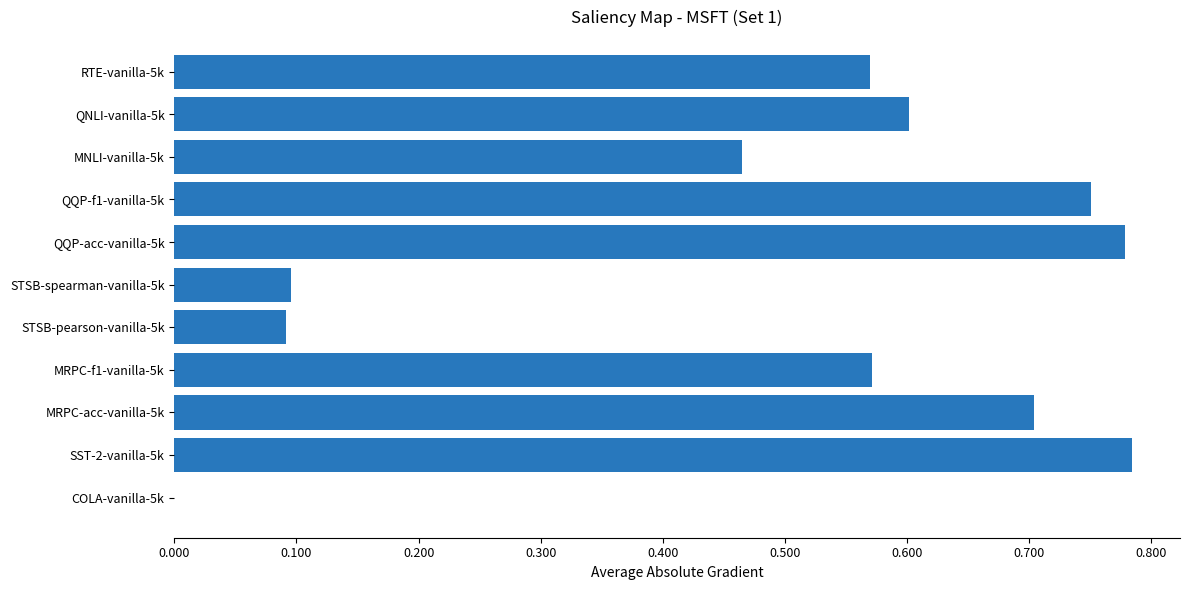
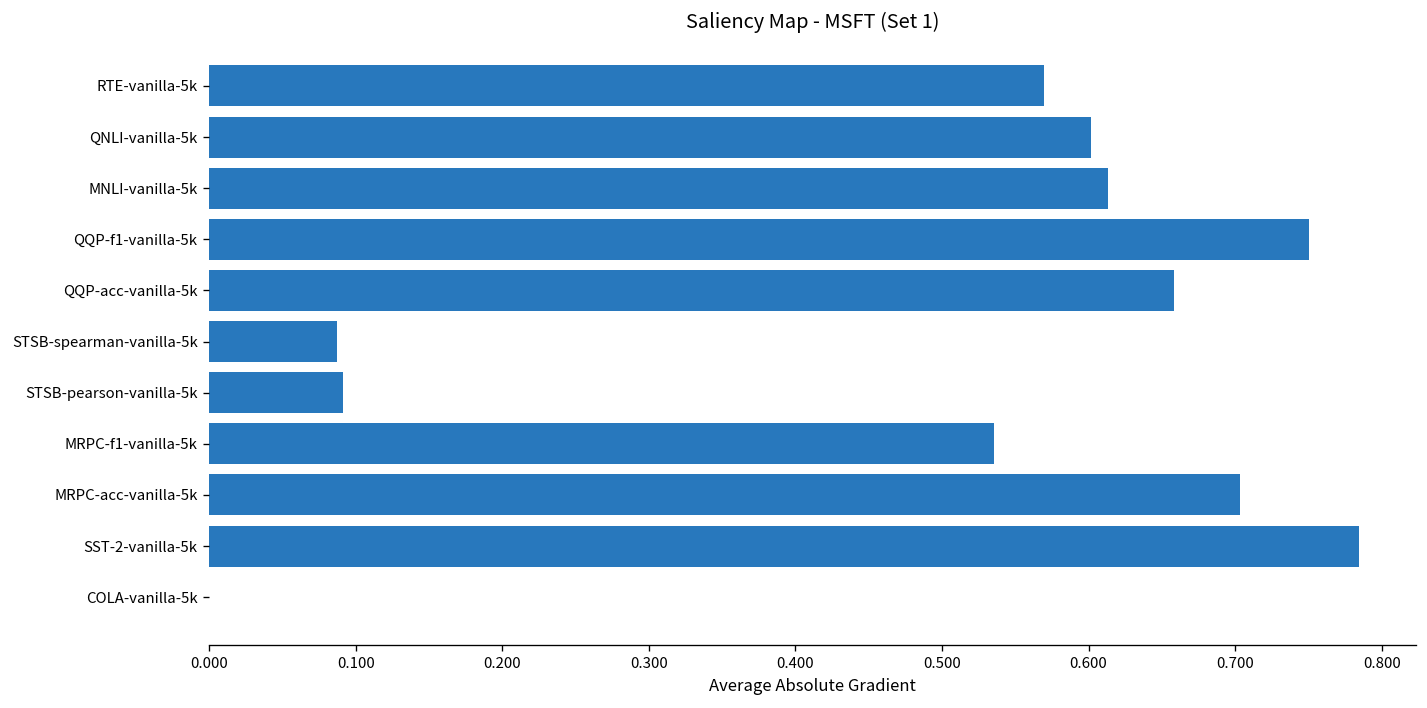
MNLI-vanilla-5k: 0.465 -> 0.614
QQP-acc-vanilla-5k: 0.778 -> 0.658
STSB-spearman-vanilla-5k: 0.095 -> 0.087
MRPC-f1-vanilla-5k: 0.571 -> 0.535
